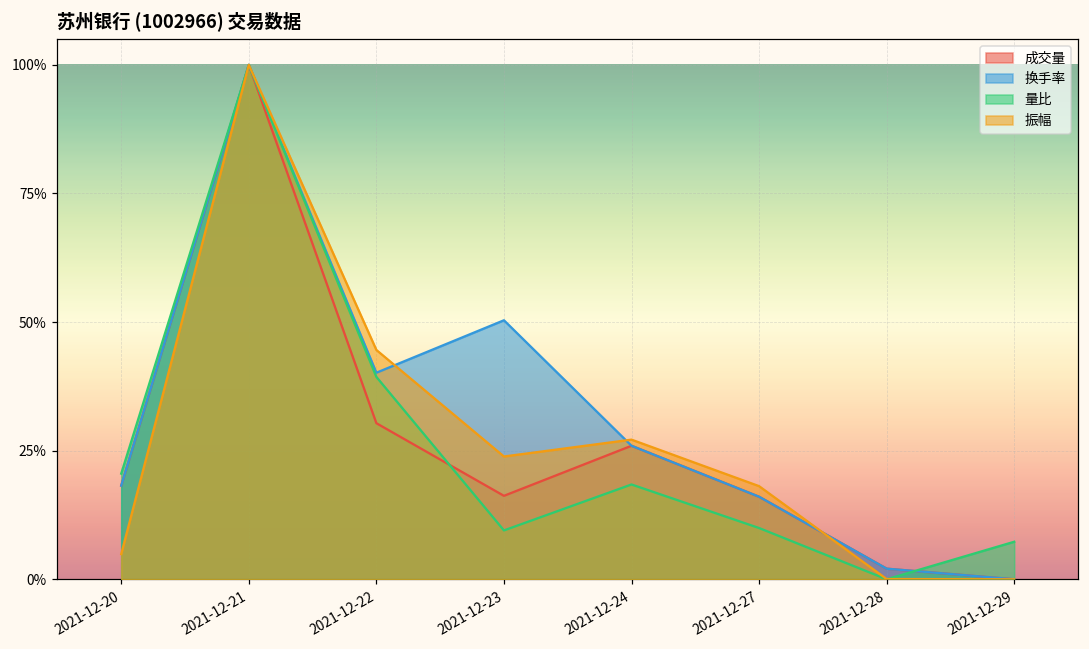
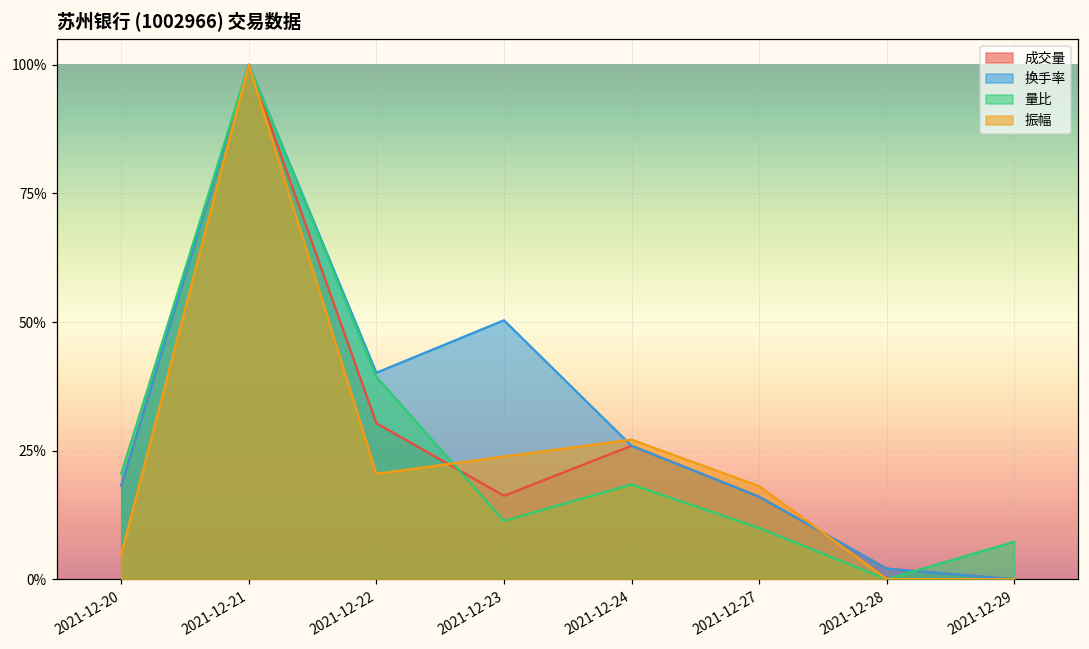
振幅, 2021-12-22: 45% -> 20%
量比, 2021-12-23: 10% -> 11%
